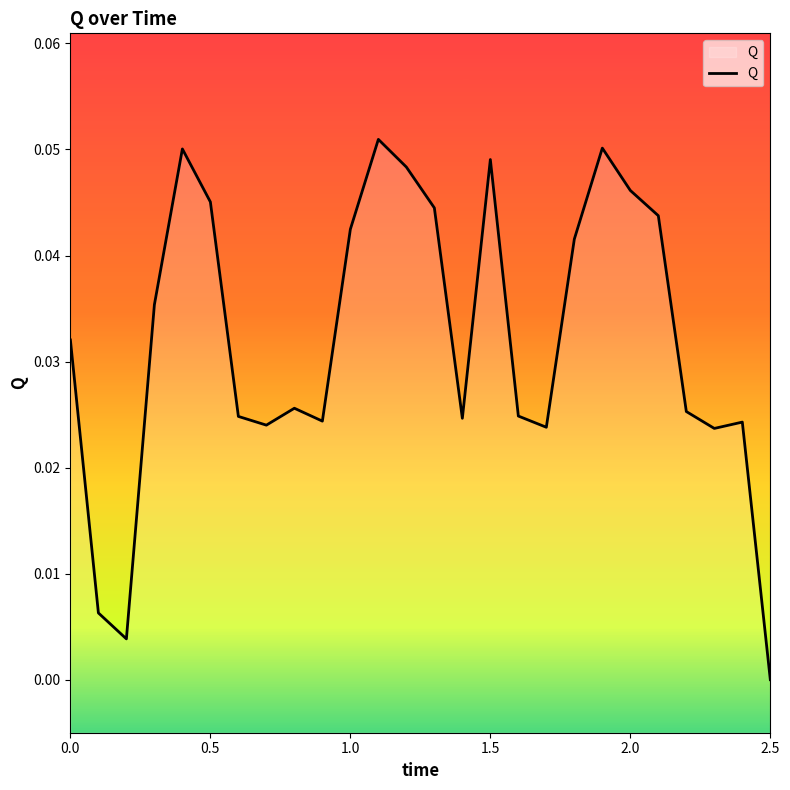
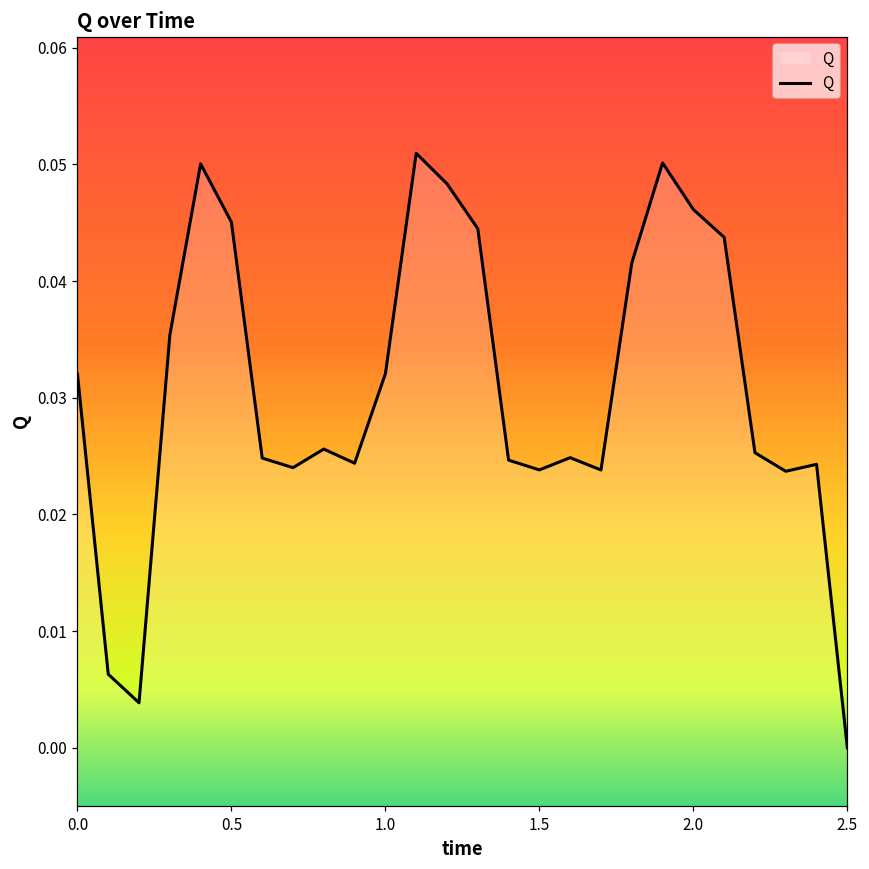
1.0: 0.0425 -> 0.0321
1.5: 0.0491 -> 0.0238
